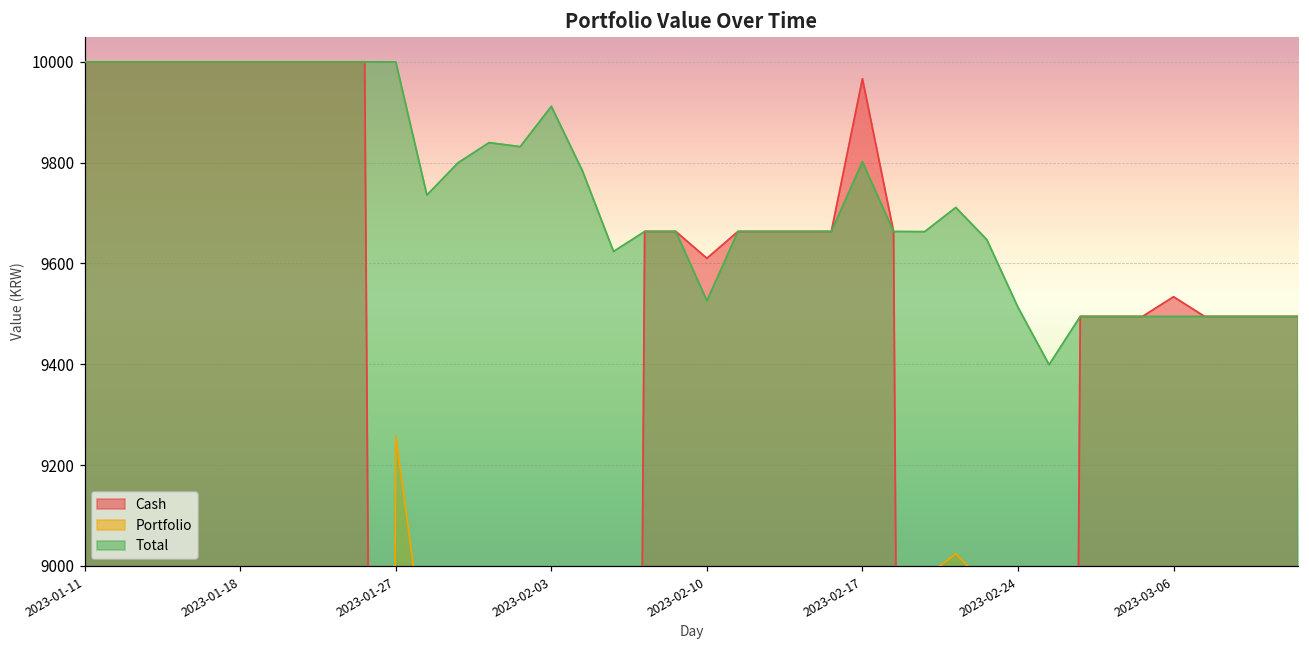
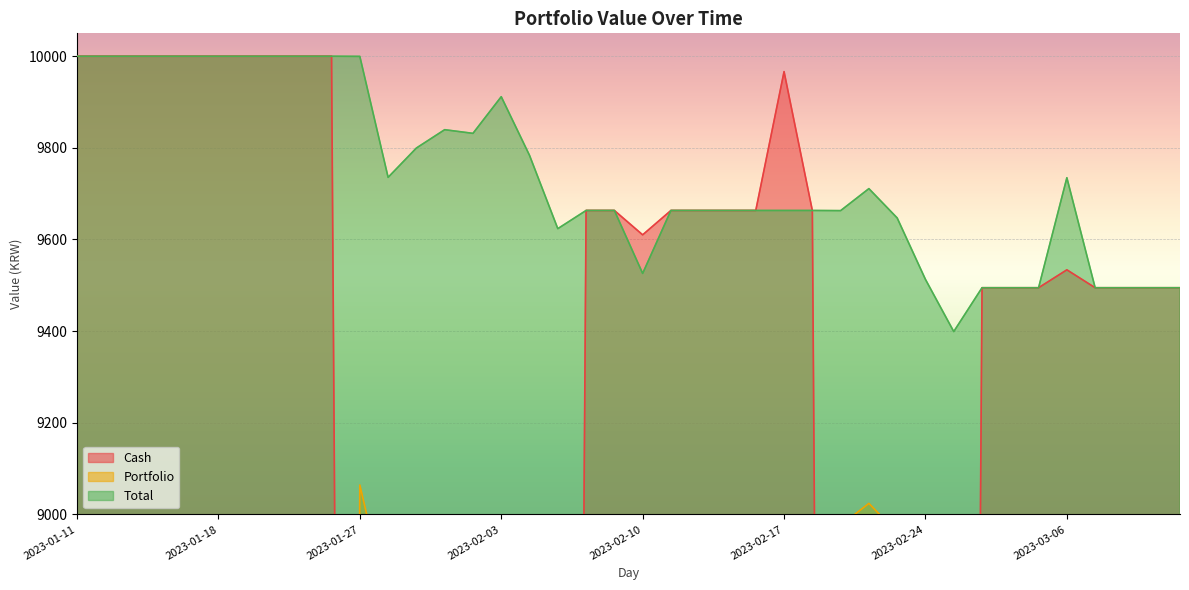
Portfolio, 2023-01-27: 9260 -> 9060
Total, 2023-02-17: 9800 -> 9660
Total, 2023-03-06: 9490 -> 9730
